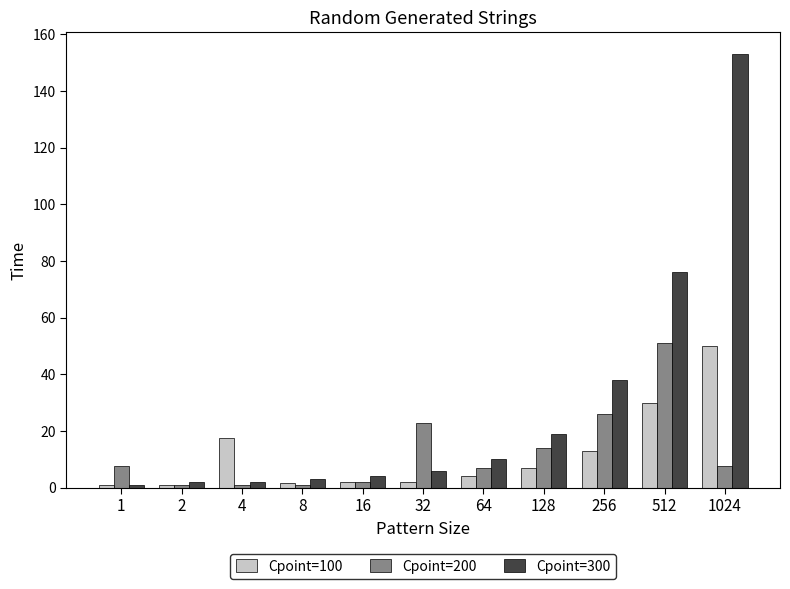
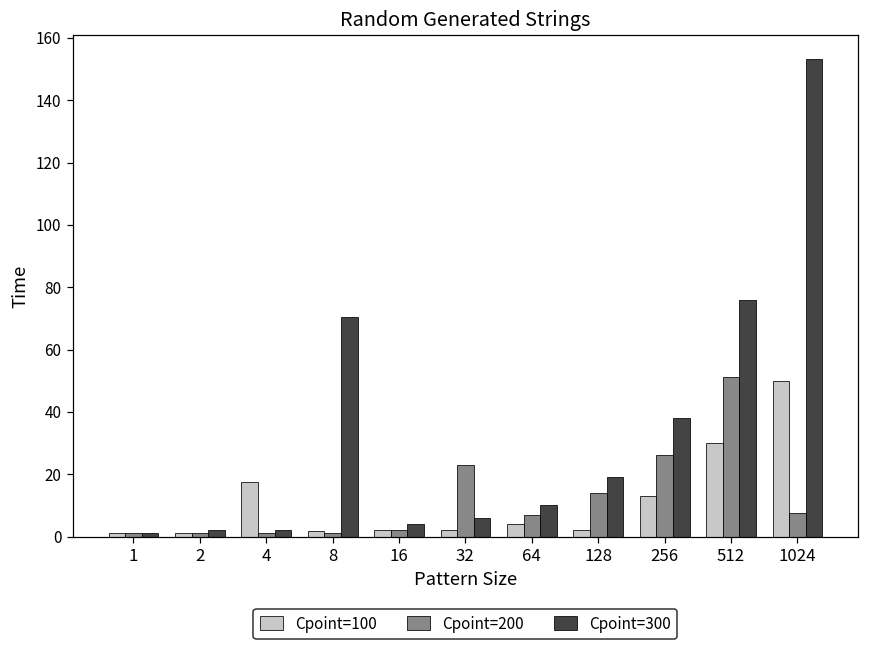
Cpoint=200, 1: 8 -> 1
Cpoint=300, 8: 3 -> 71
Cpoint=100, 128: 7 -> 2
